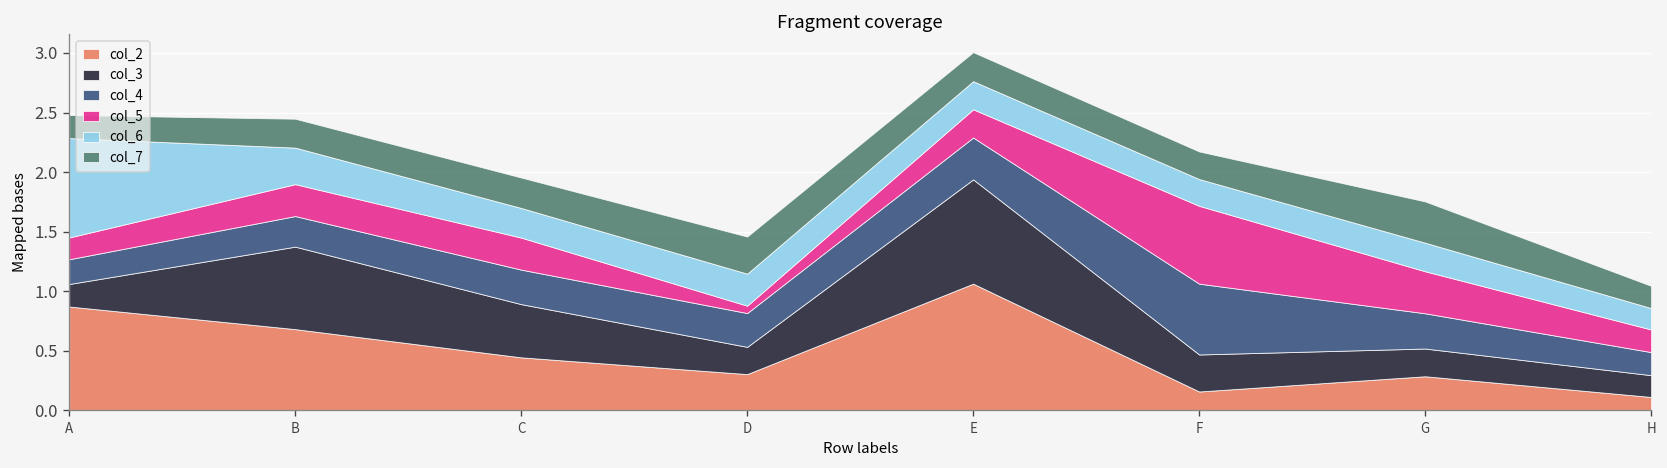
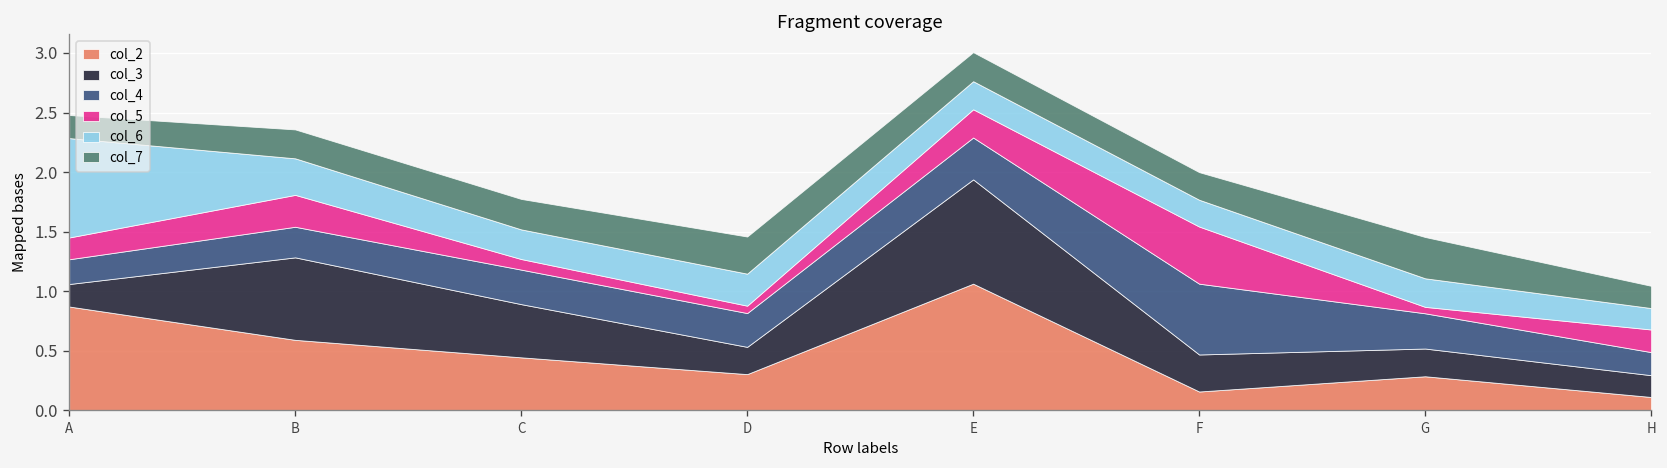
col_2, B: 0.7 -> 0.6
col_5, C: 0.3 -> 0.1
col_5, F: 0.7 -> 0.5
col_5, G: 0.4 -> 0.1
